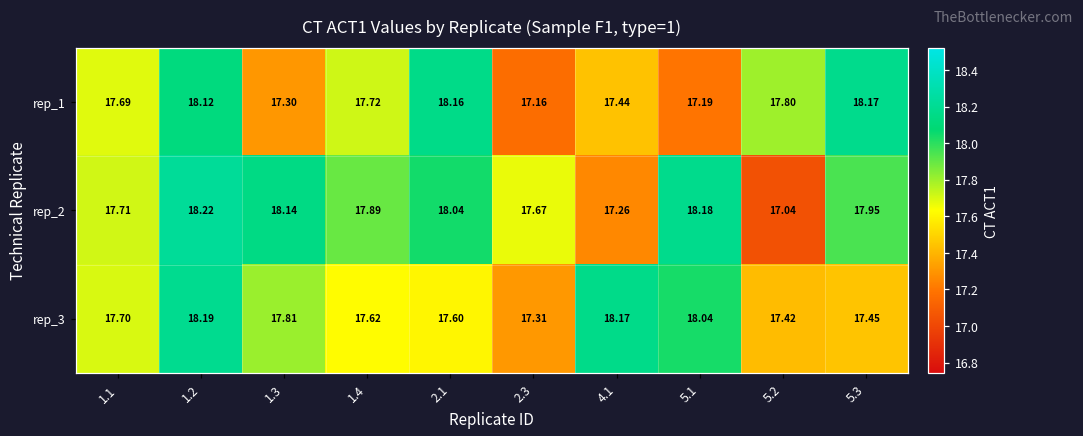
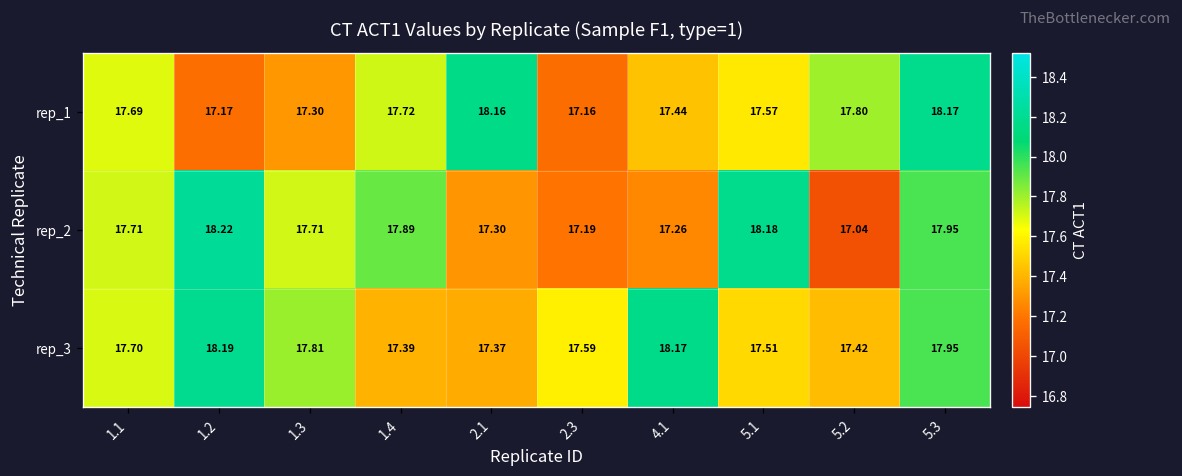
rep_1, 1.2: 18.12 -> 17.17
rep_1, 5.1: 17.19 -> 17.57
rep_2, 1.3: 18.14 -> 17.71
rep_2, 2.1: 18.04 -> 17.30
rep_2, 2.3: 17.67 -> 17.19
rep_3, 1.4: 17.62 -> 17.39
rep_3, 2.1: 17.60 -> 17.37
rep_3, 2.3: 17.31 -> 17.59
rep_3, 5.1: 18.04 -> 17.51
rep_3, 5.3: 17.45 -> 17.95
